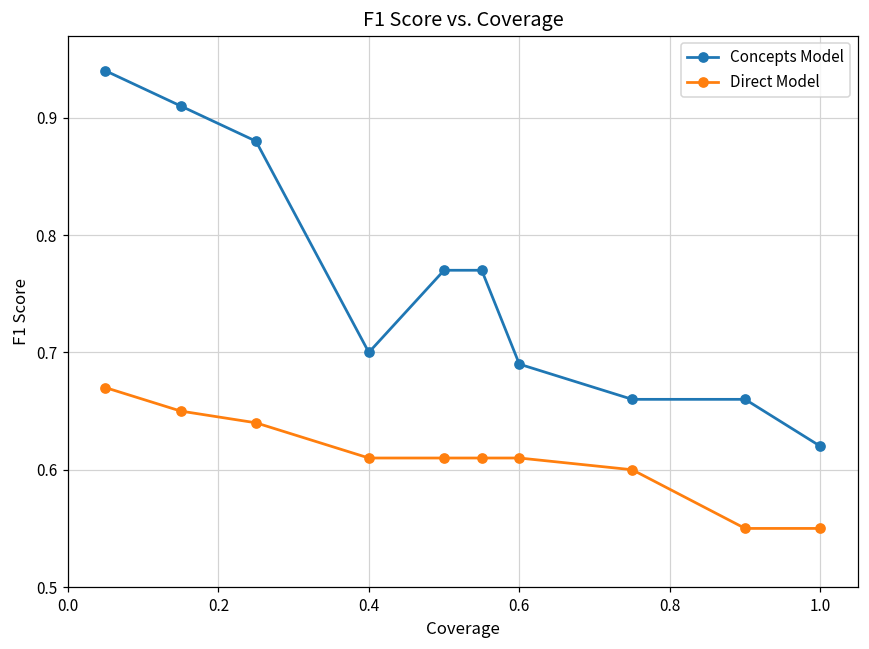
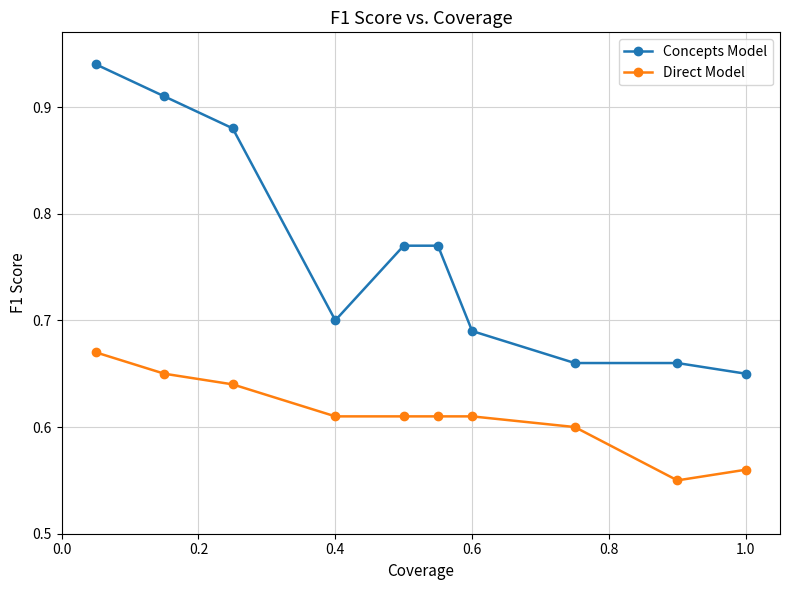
Concepts Model, 1.0: 0.62 -> 0.65
Direct Model, 1.0: 0.55 -> 0.56
